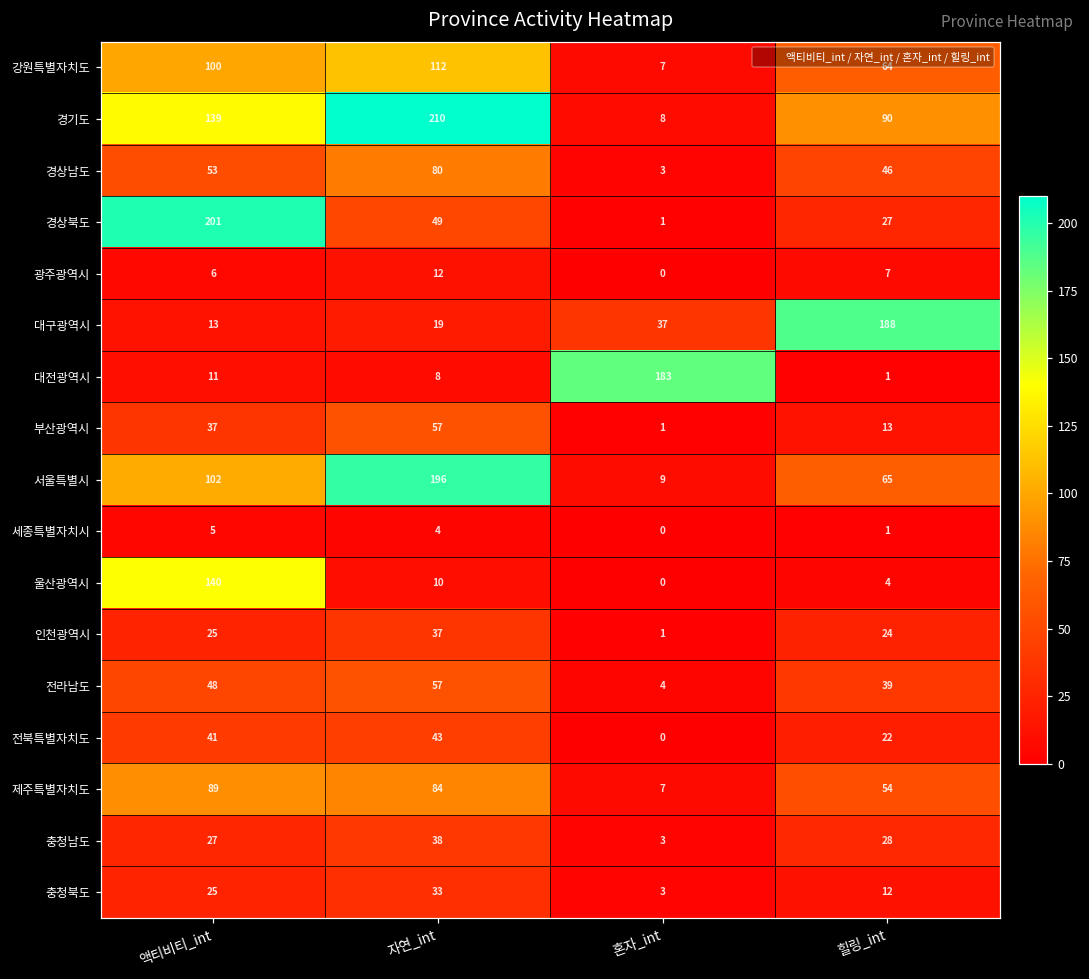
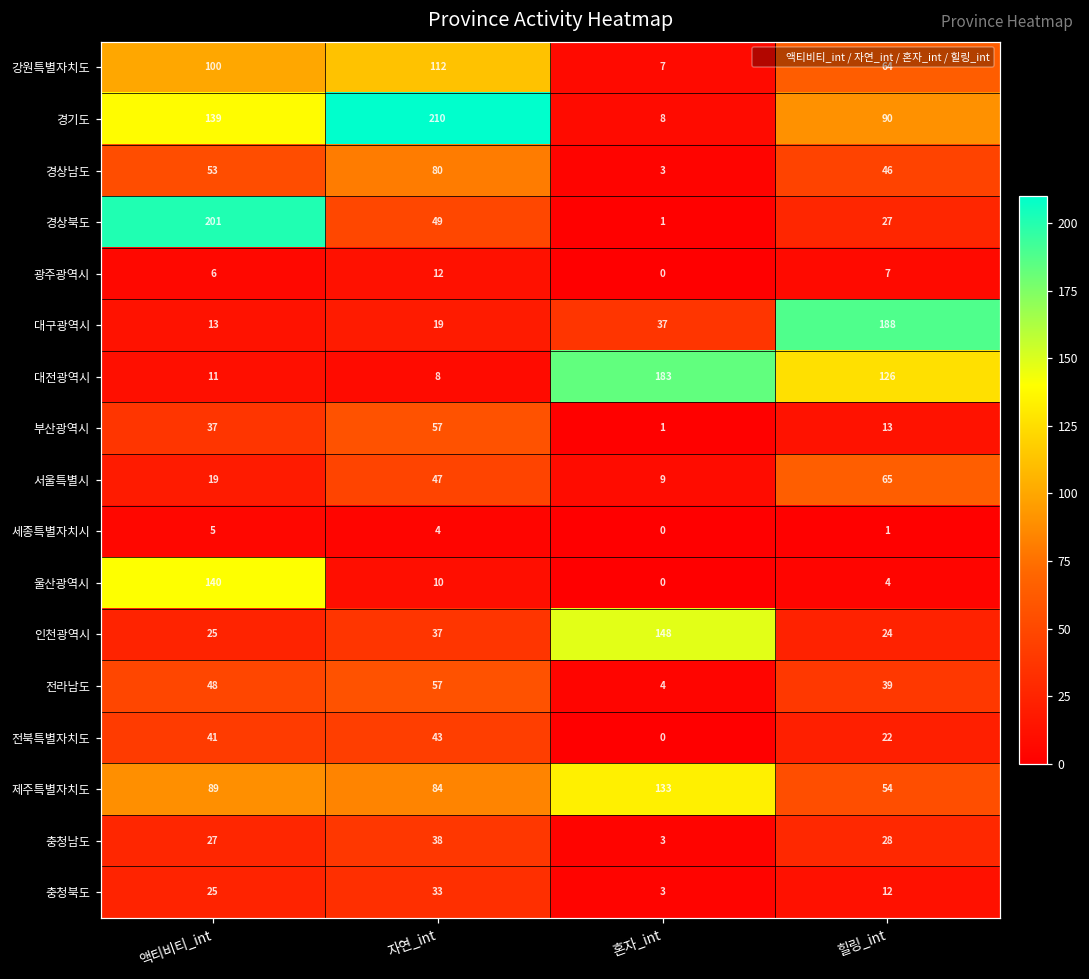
대전광역시, 힐링_int: 1 -> 126
서울특별시, 액티비티_int: 102 -> 19
서울특별시, 자연_int: 196 -> 47
인천광역시, 혼자_int: 1 -> 148
제주특별자치도, 혼자_int: 7 -> 133
